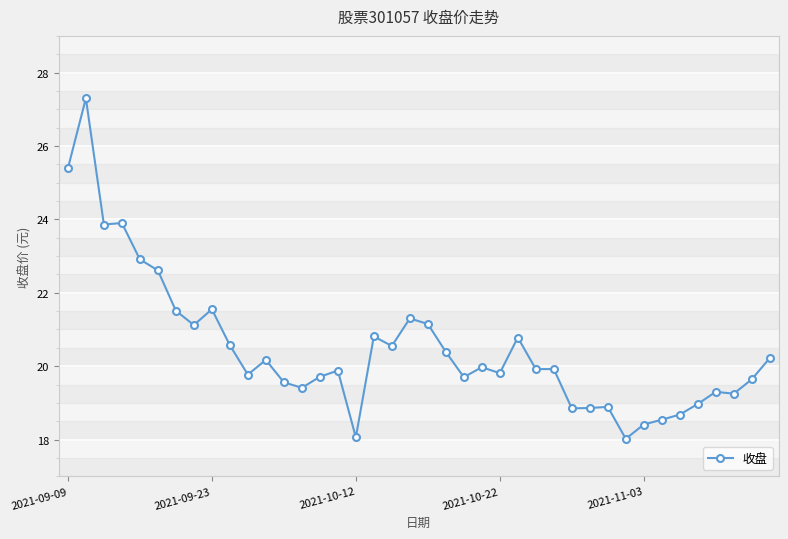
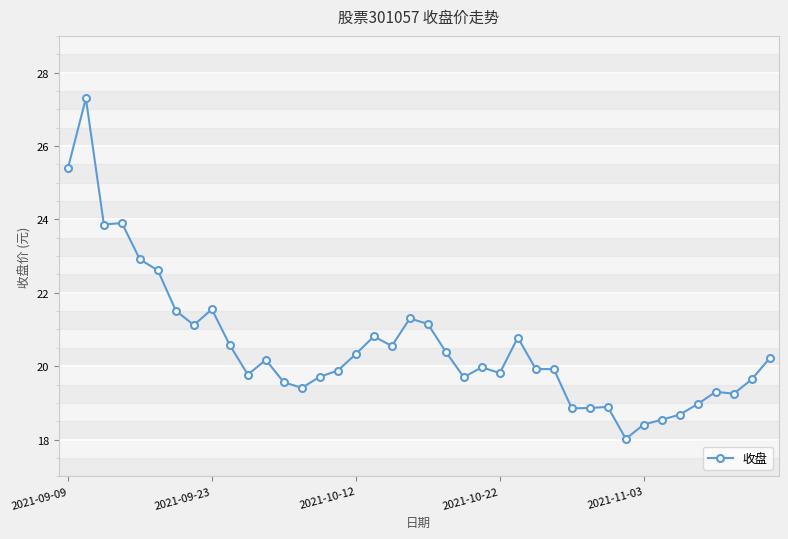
2021-10-12: 18.1 -> 20.3
